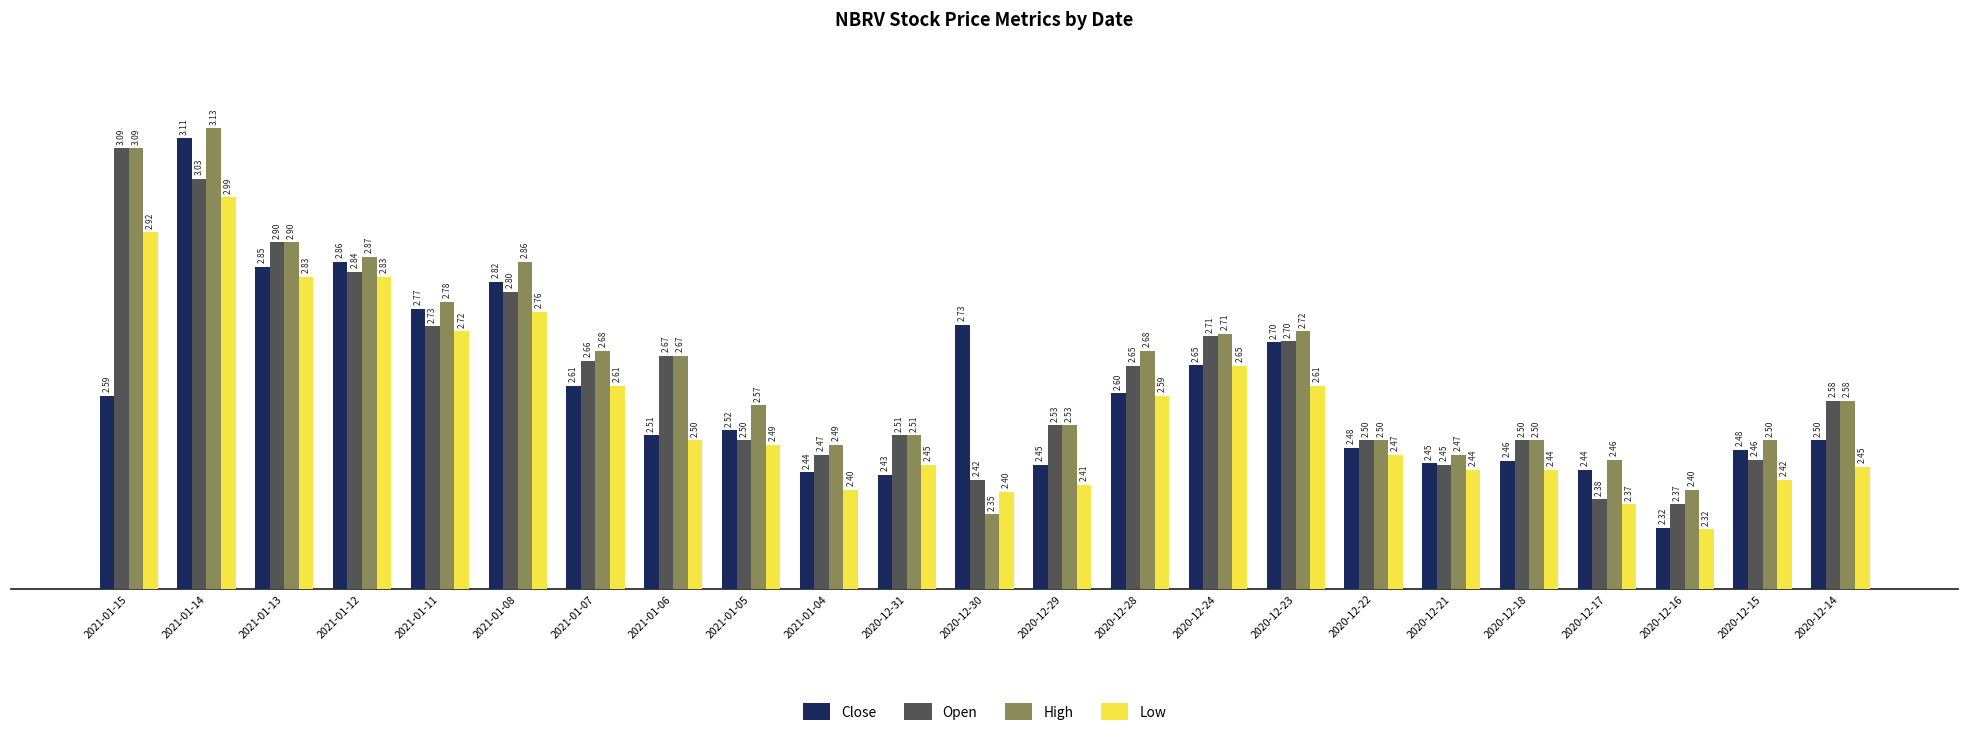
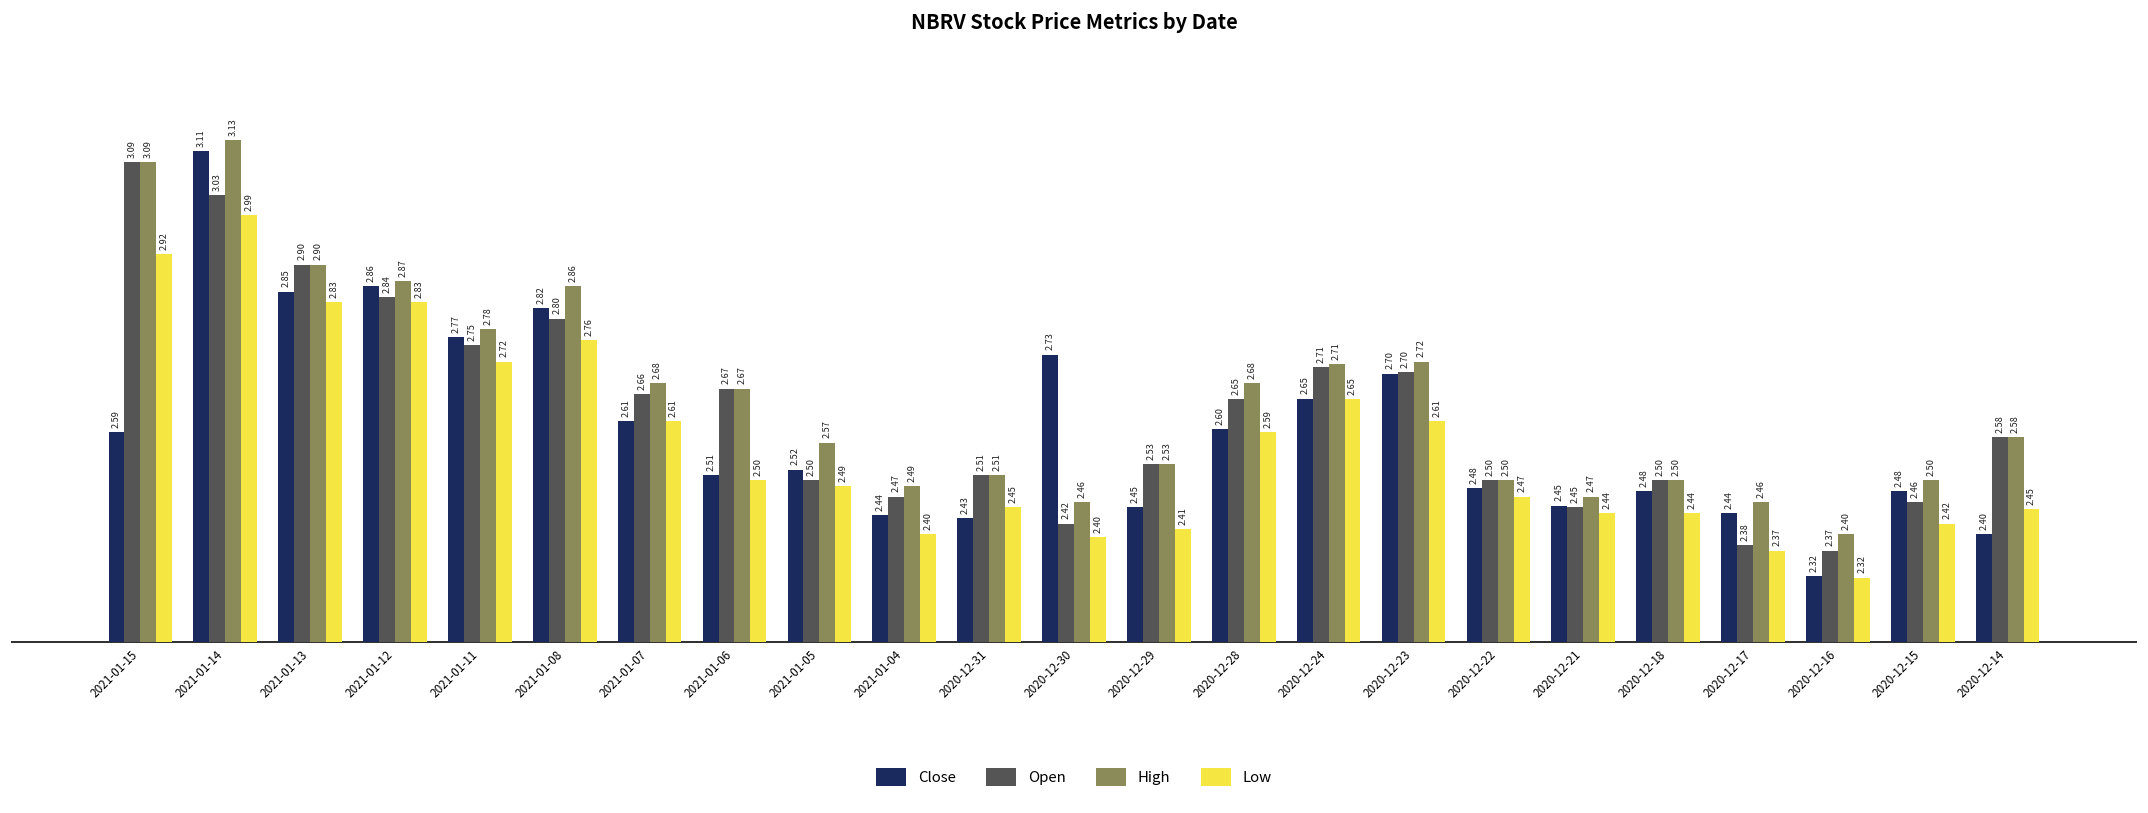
Open, 2021-01-11: 2.73 -> 2.75
High, 2020-12-30: 2.35 -> 2.46
Close, 2020-12-18: 2.46 -> 2.48
Close, 2020-12-14: 2.50 -> 2.40
